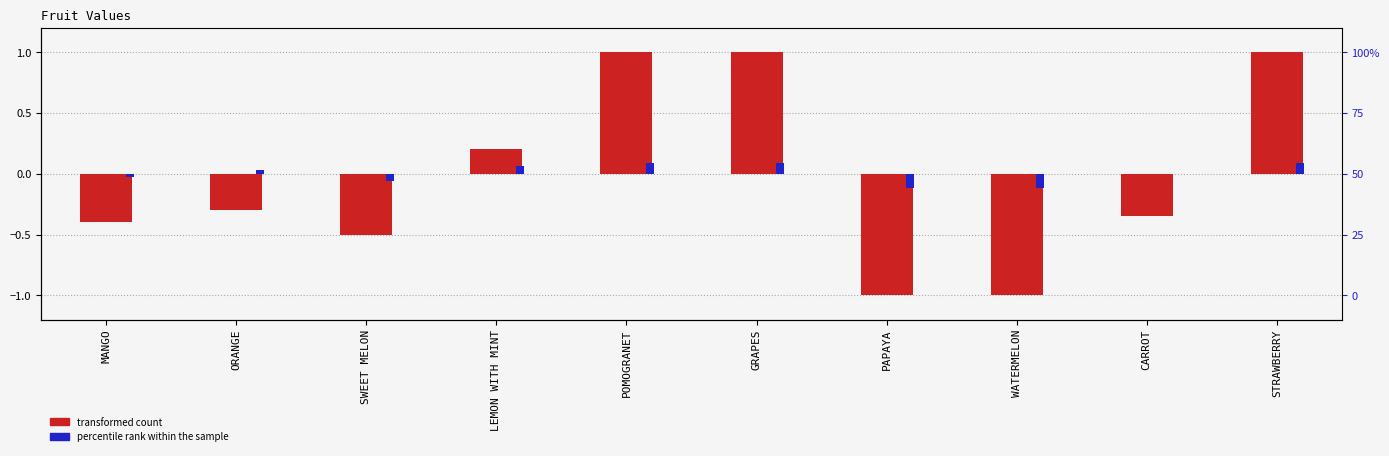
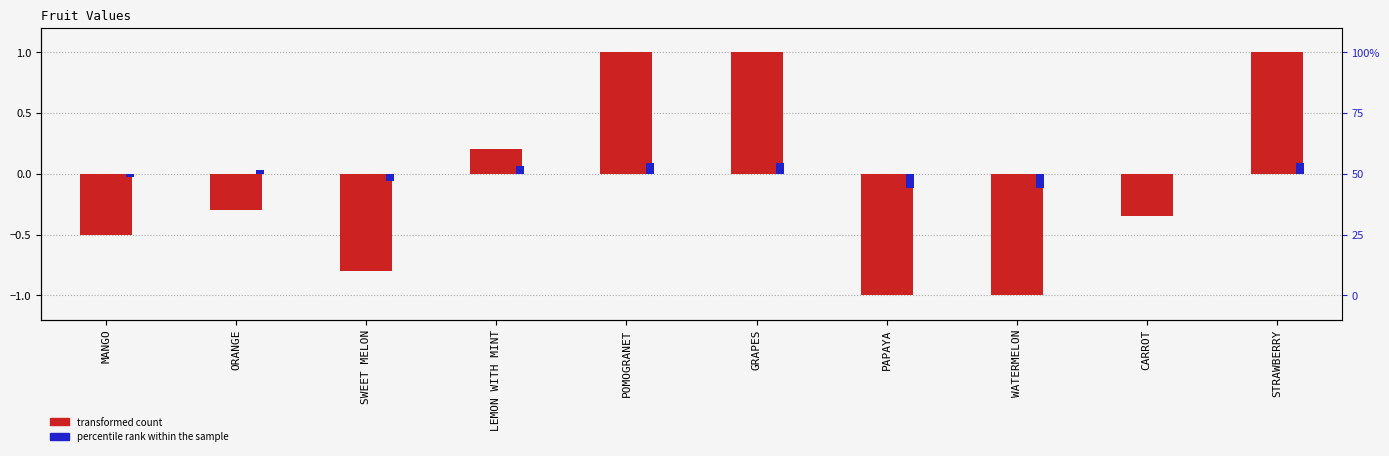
transformed count, MANGO: -0.40 -> -0.50
transformed count, SWEET MELON: -0.50 -> -0.80
